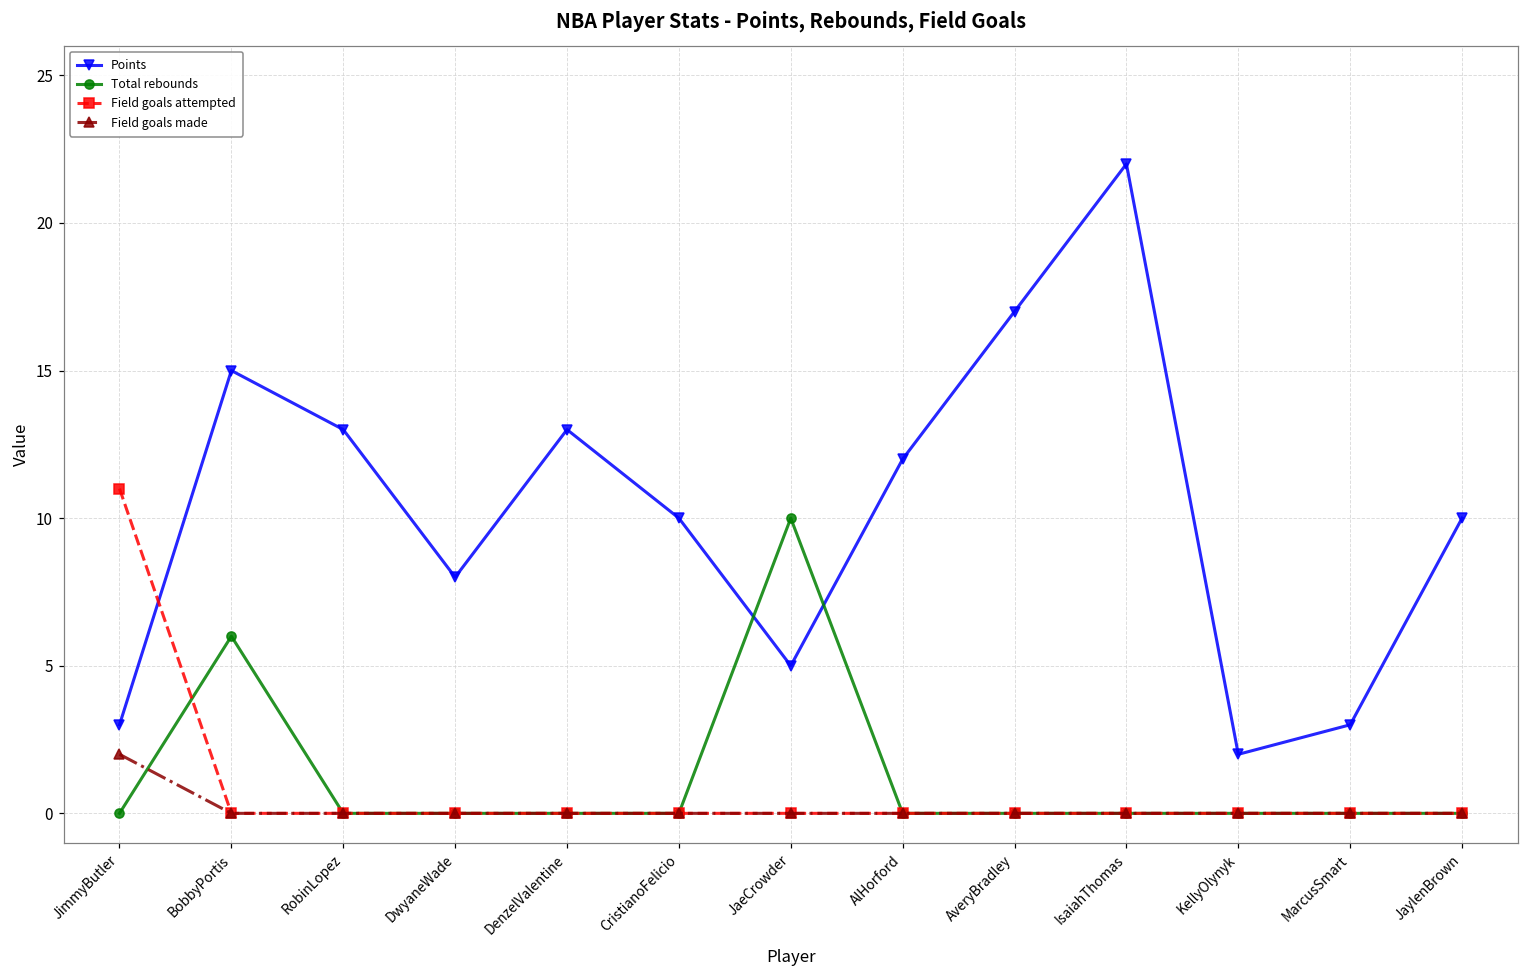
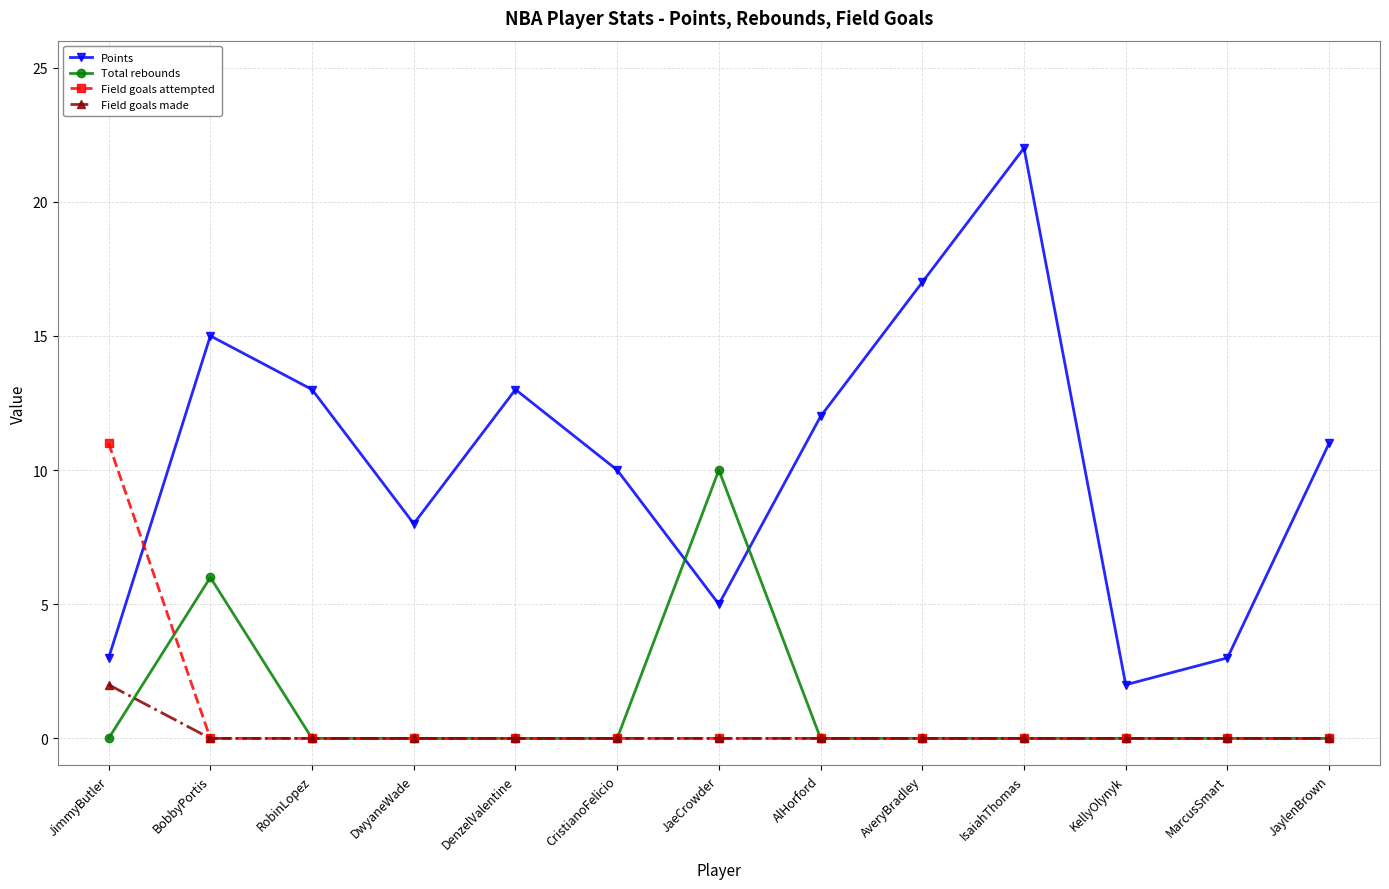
Points, JaylenBrown: 10 -> 11
